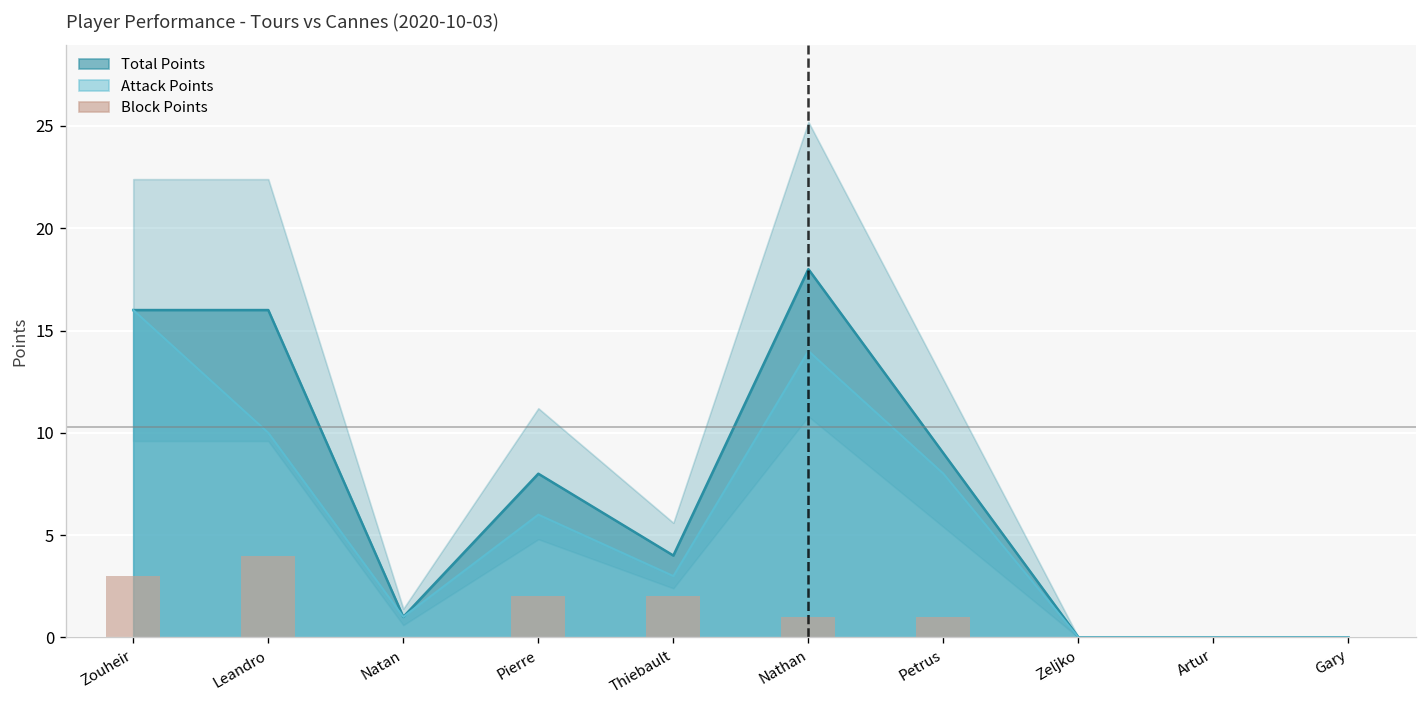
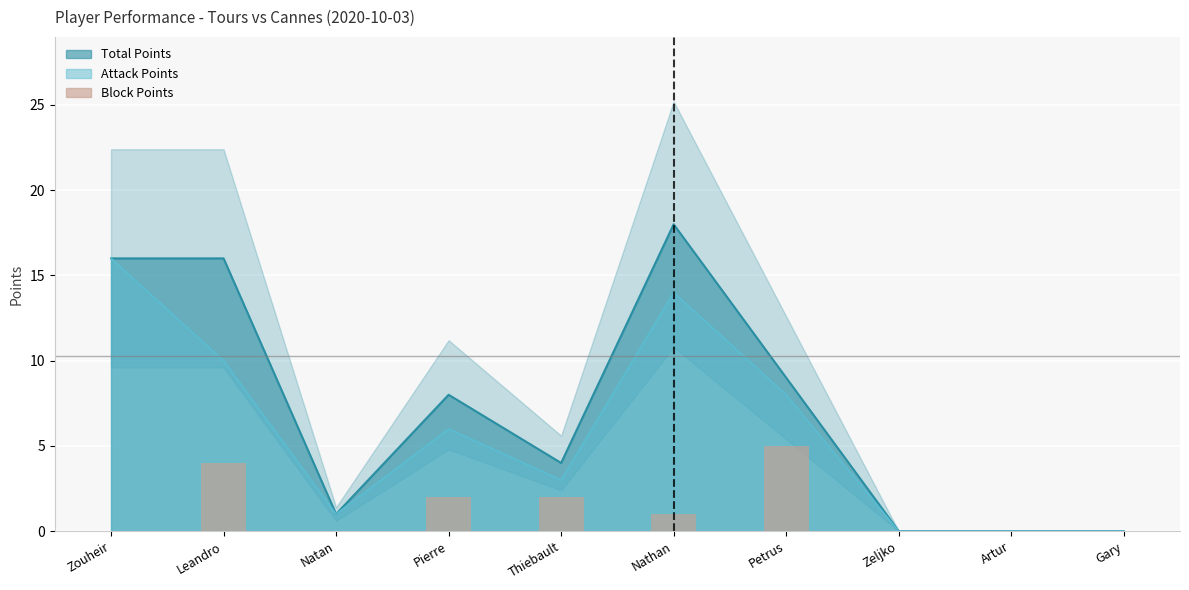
Block Points, Zouheir: 3 -> 0
Block Points, Petrus: 1 -> 5
